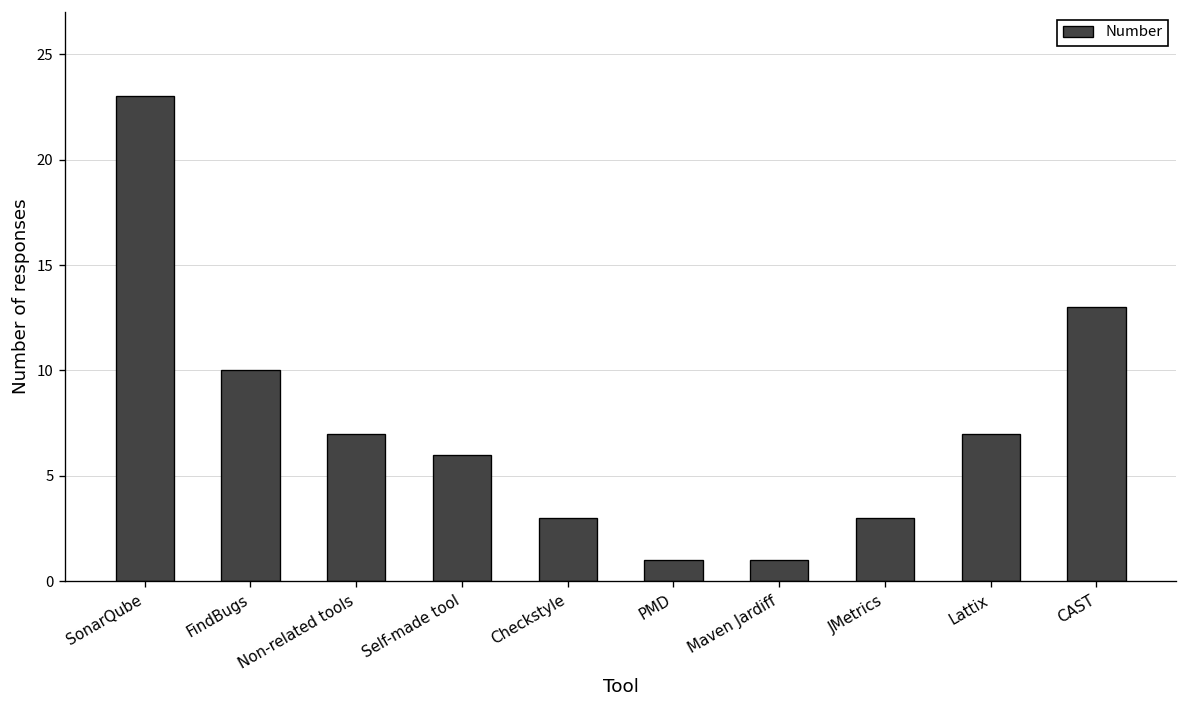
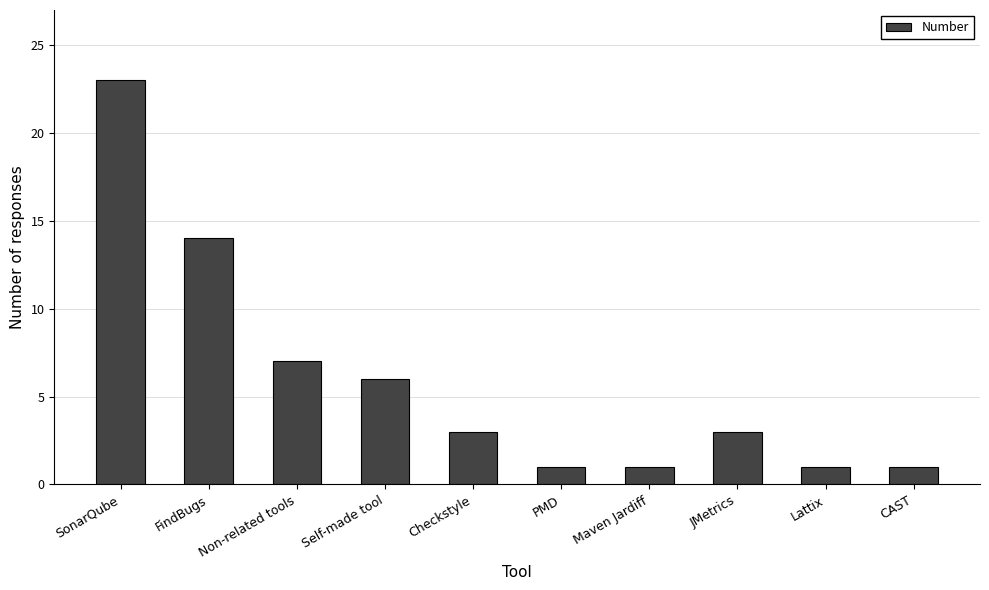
FindBugs: 10 -> 14
Lattix: 7 -> 1
CAST: 13 -> 1
